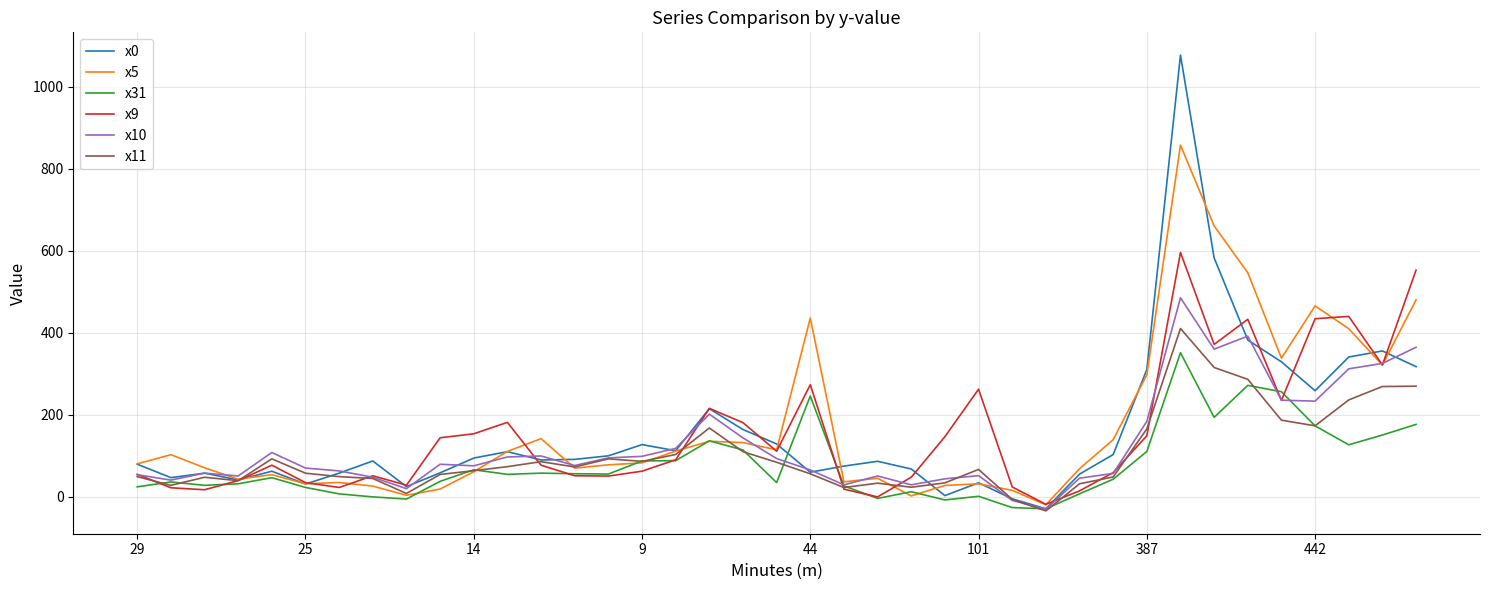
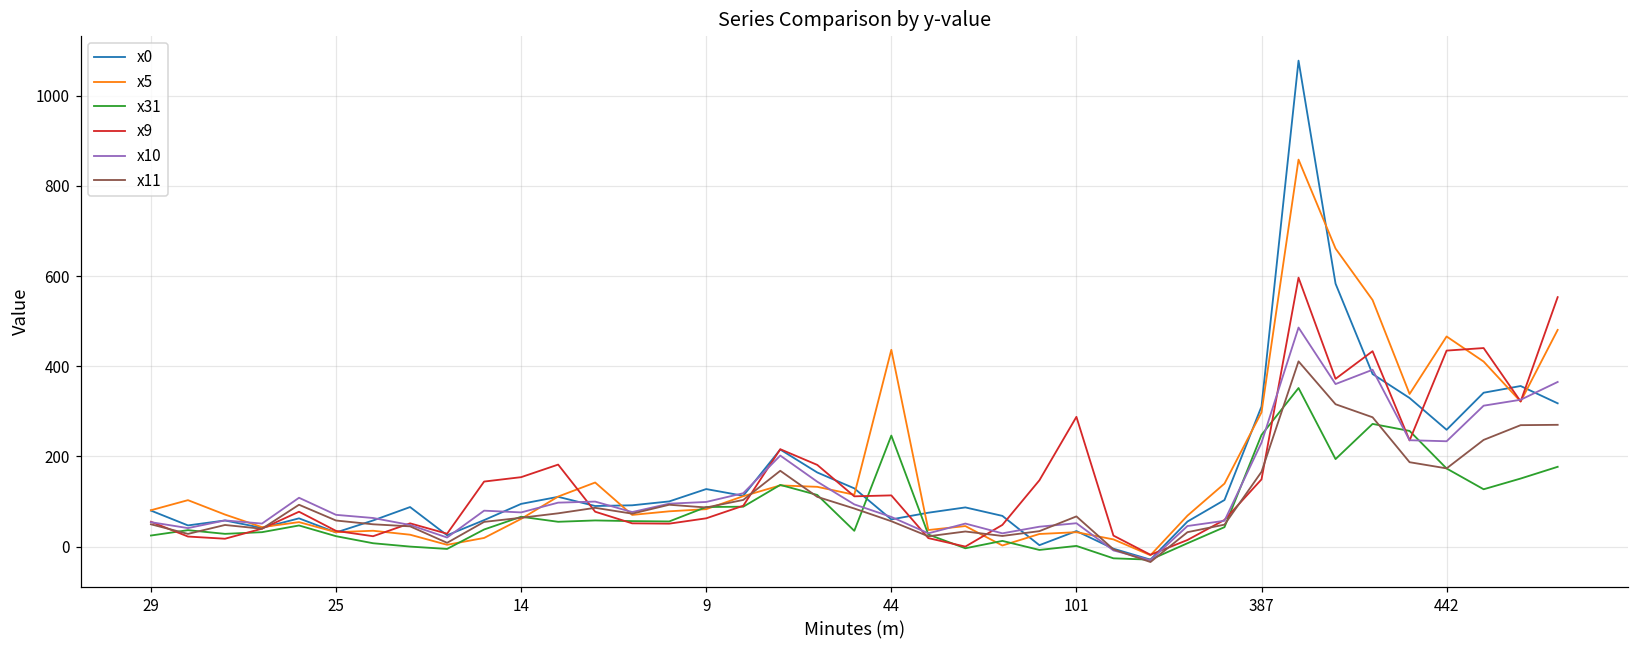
x9, 44: 270 -> 110
x9, 101: 260 -> 290
x31, 387: 110 -> 250
x10, 387: 180 -> 230
